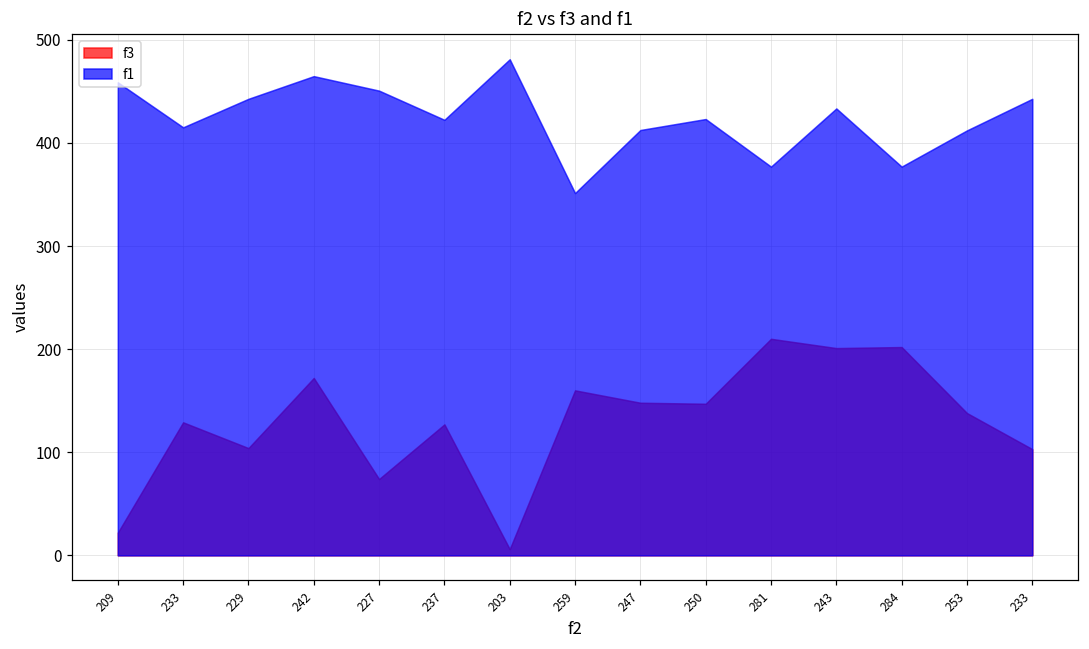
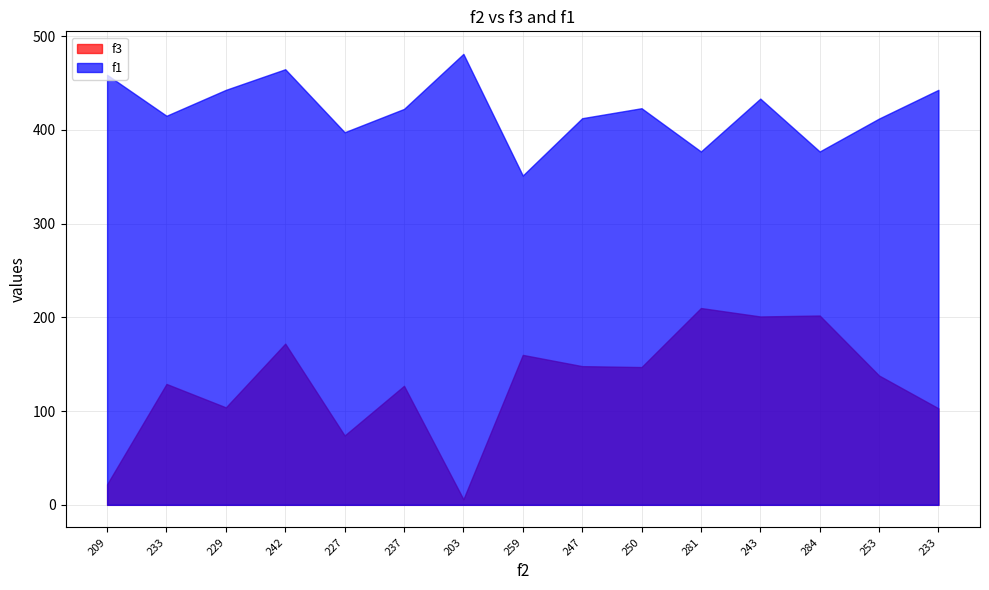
f1, 227: 450 -> 400
